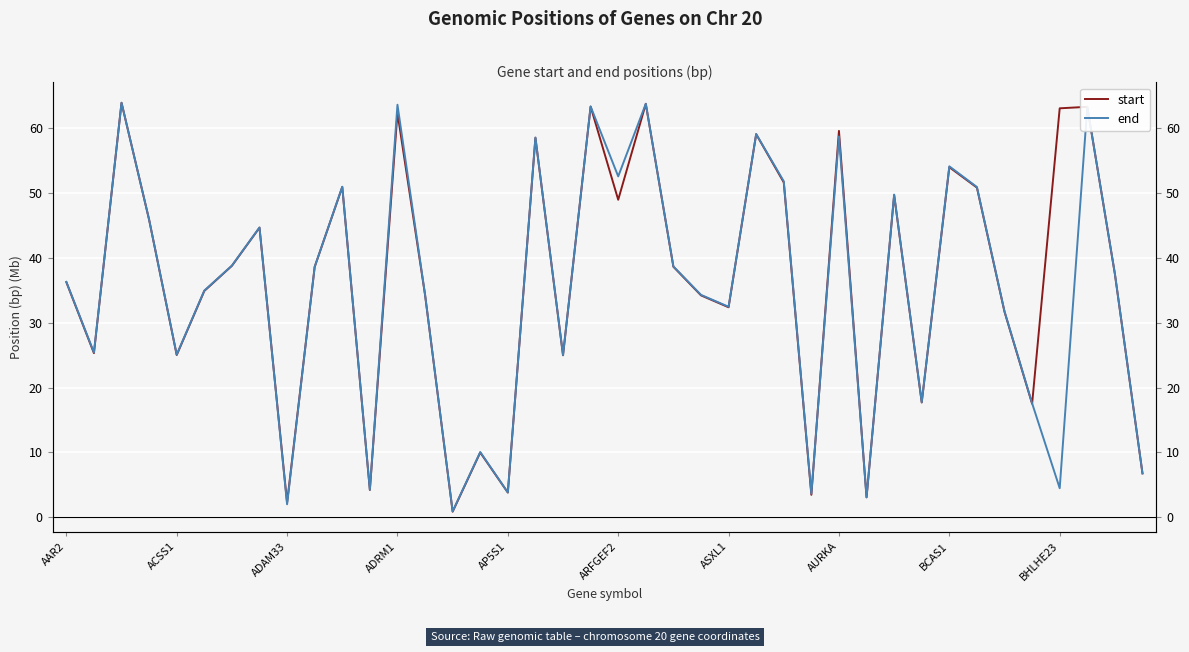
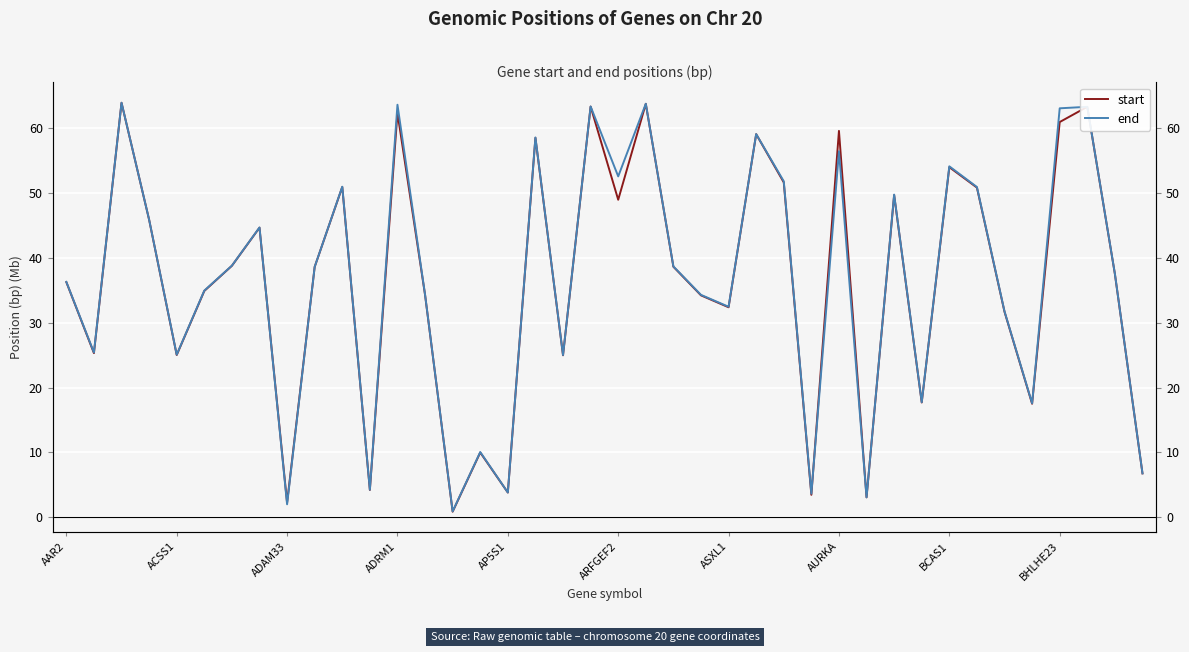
end, AURKA: 59 -> 56
start, BHLHE23: 63 -> 61
end, BHLHE23: 4 -> 63
